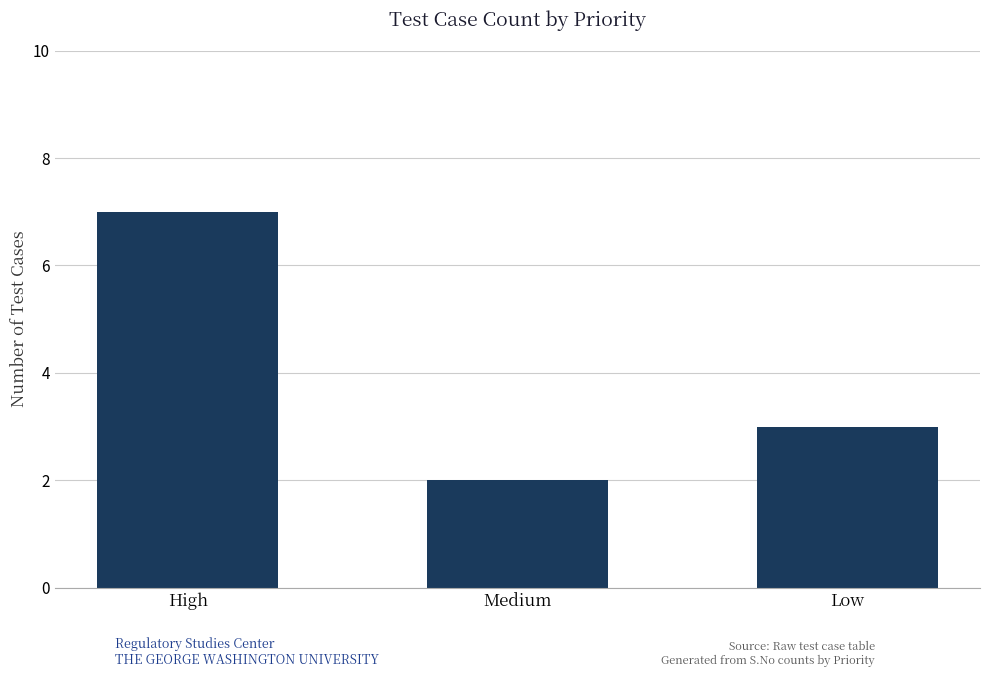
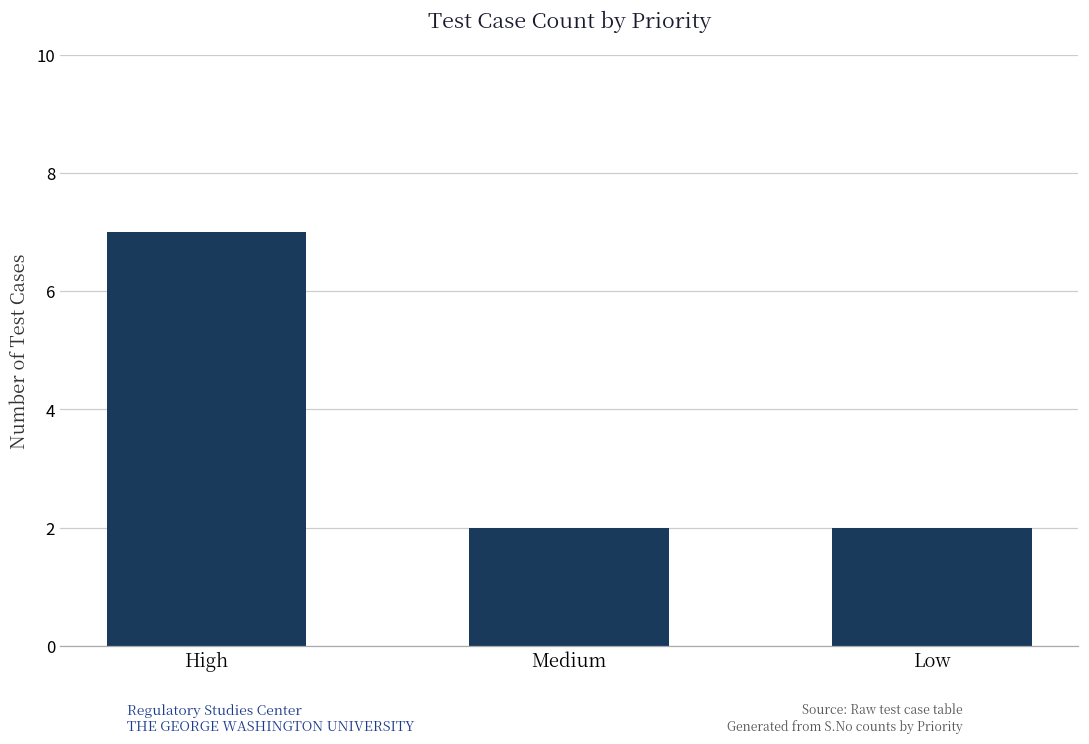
Low: 3 -> 2
